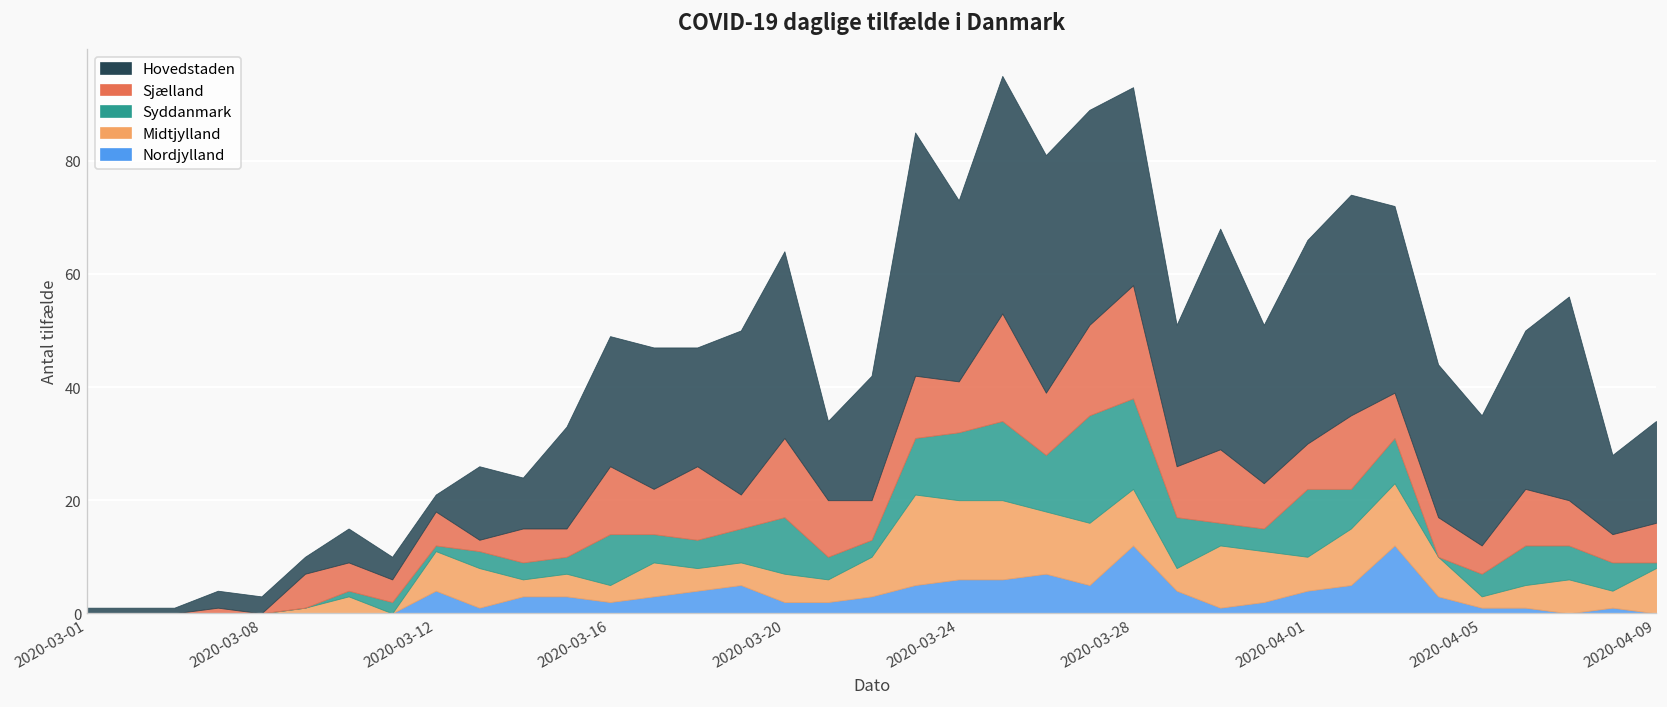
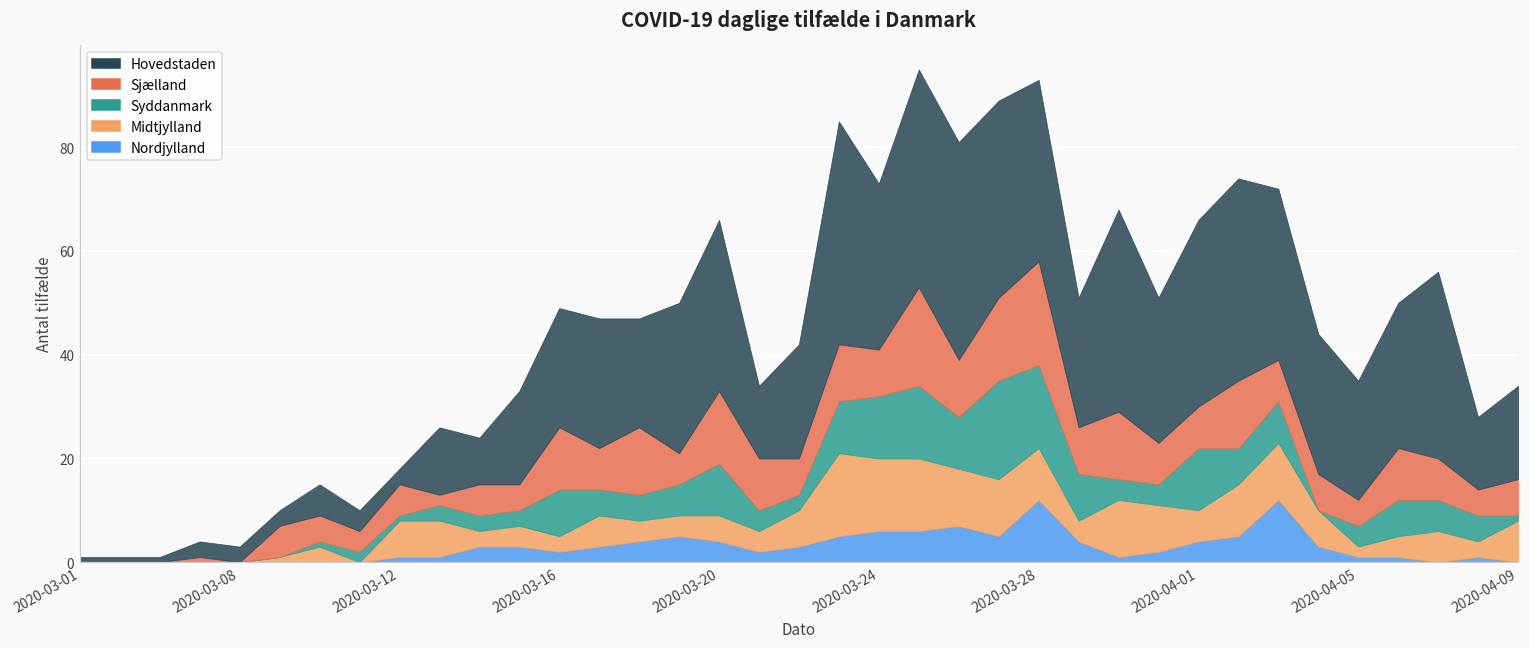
Nordjylland, 2020-03-12: 4 -> 1
Nordjylland, 2020-03-20: 2 -> 4
